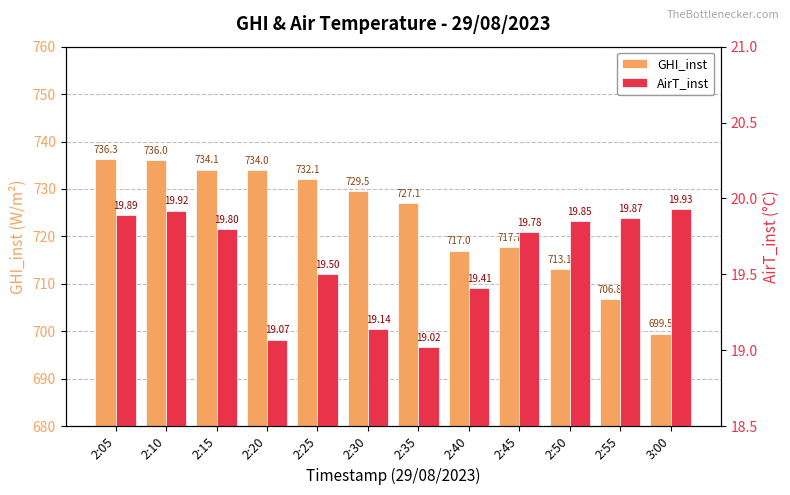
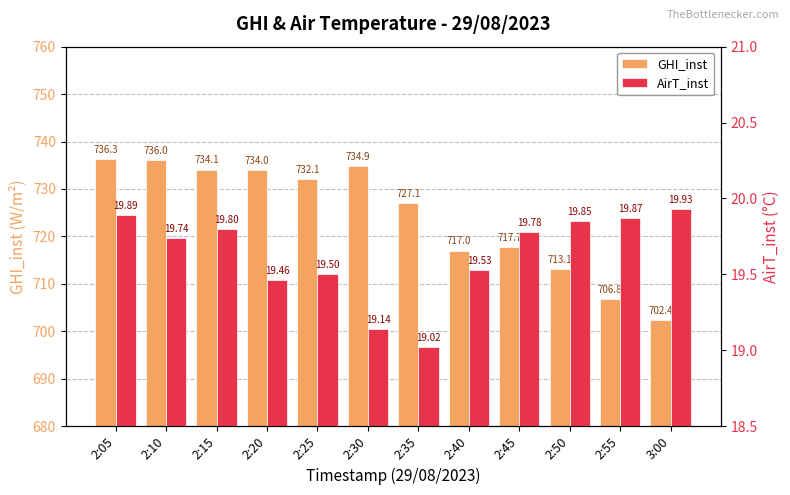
GHI_inst, 2:30: 729.5 -> 734.9
GHI_inst, 3:00: 699.5 -> 702.4
AirT_inst, 2:10: 19.92 -> 19.74
AirT_inst, 2:20: 19.07 -> 19.46
AirT_inst, 2:40: 19.41 -> 19.53
